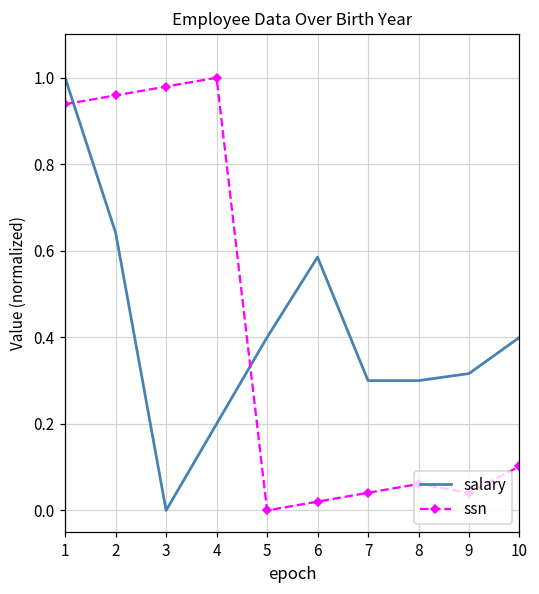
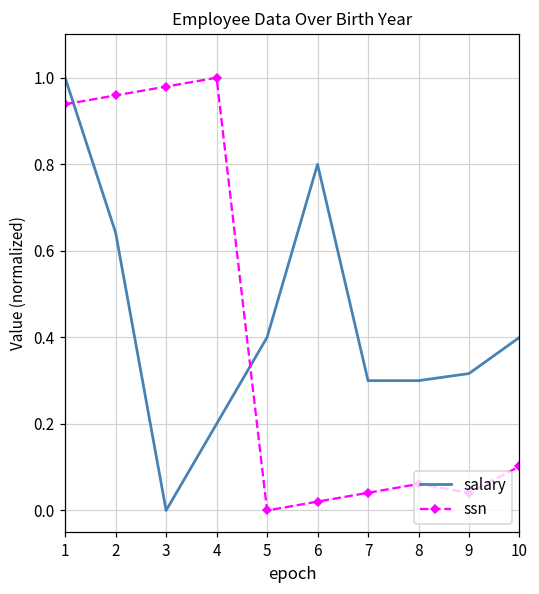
salary, 6: 0.59 -> 0.80
